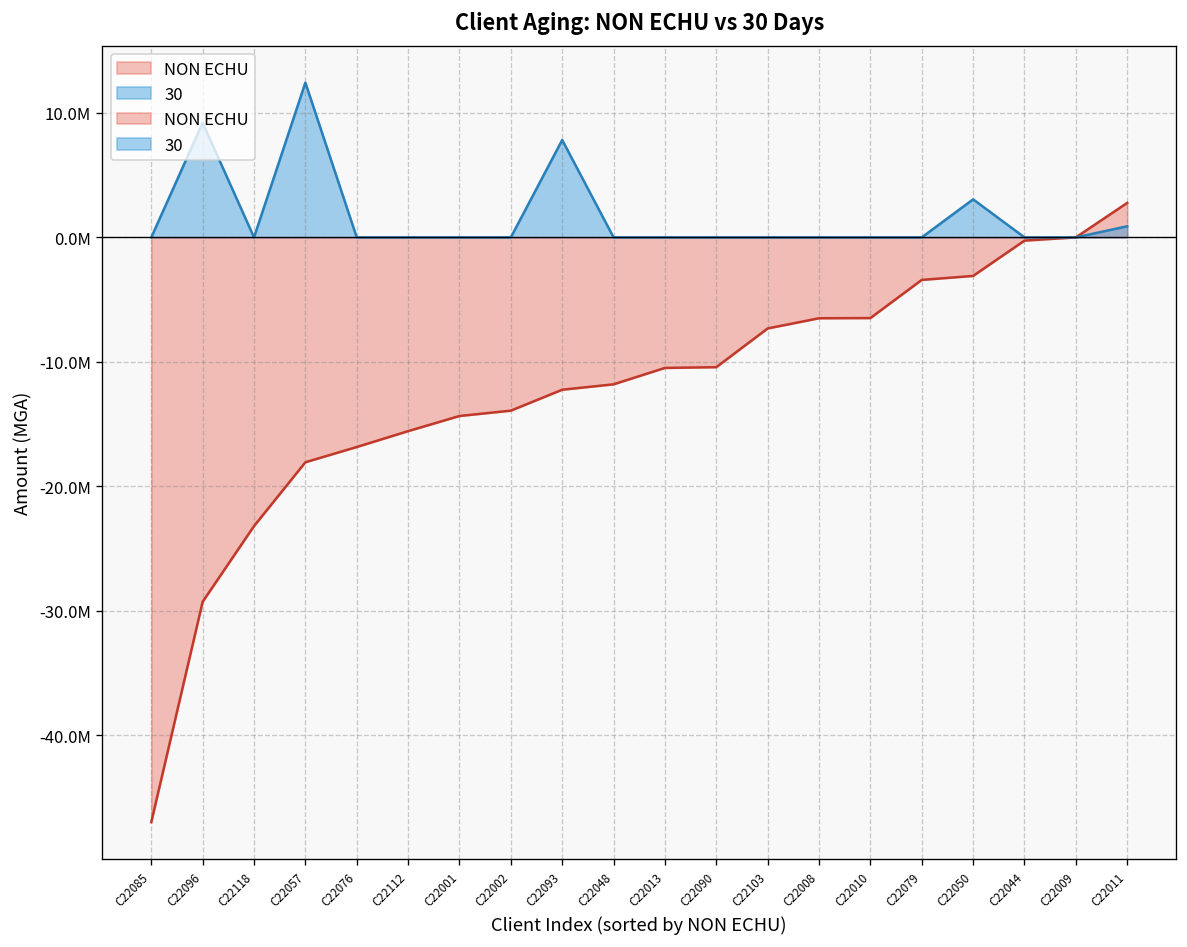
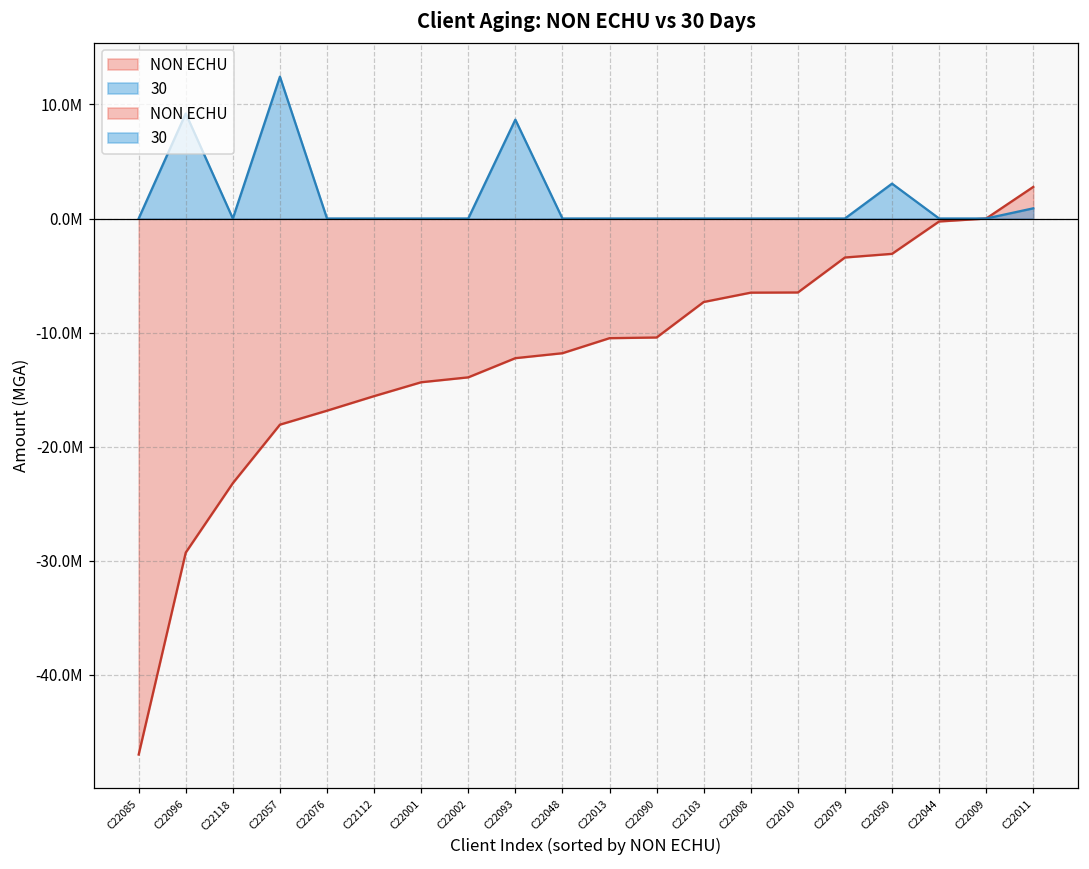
30, C22093: 7800000 -> 8700000
